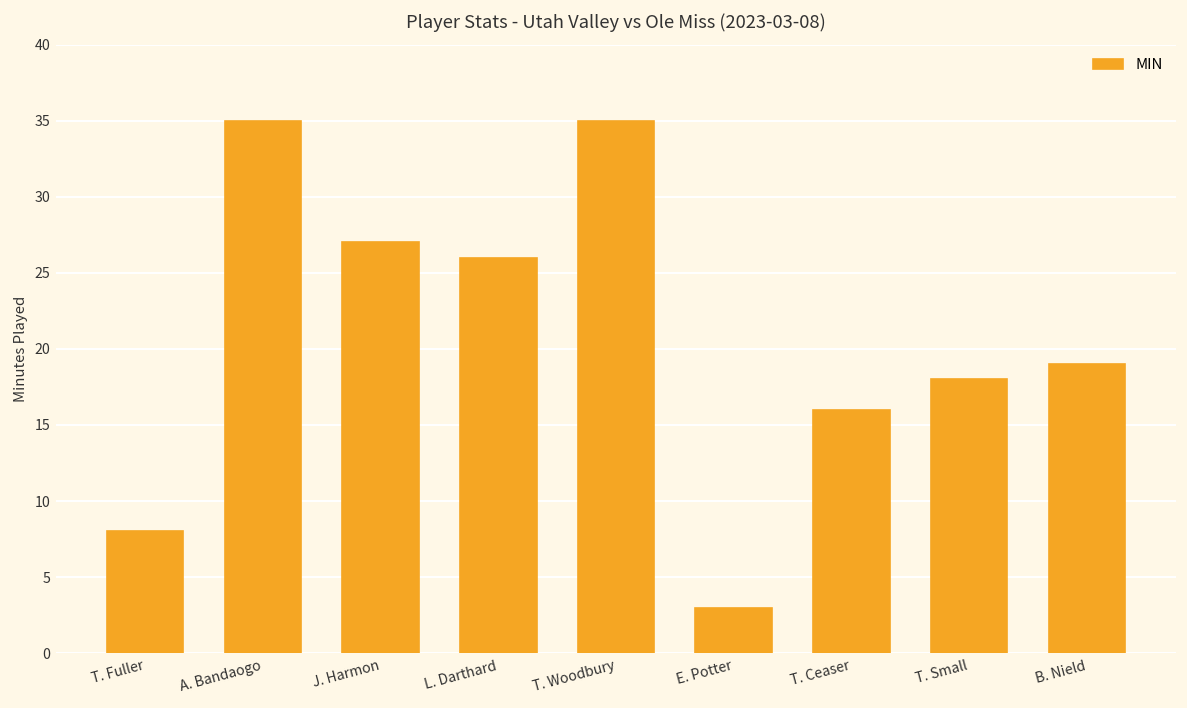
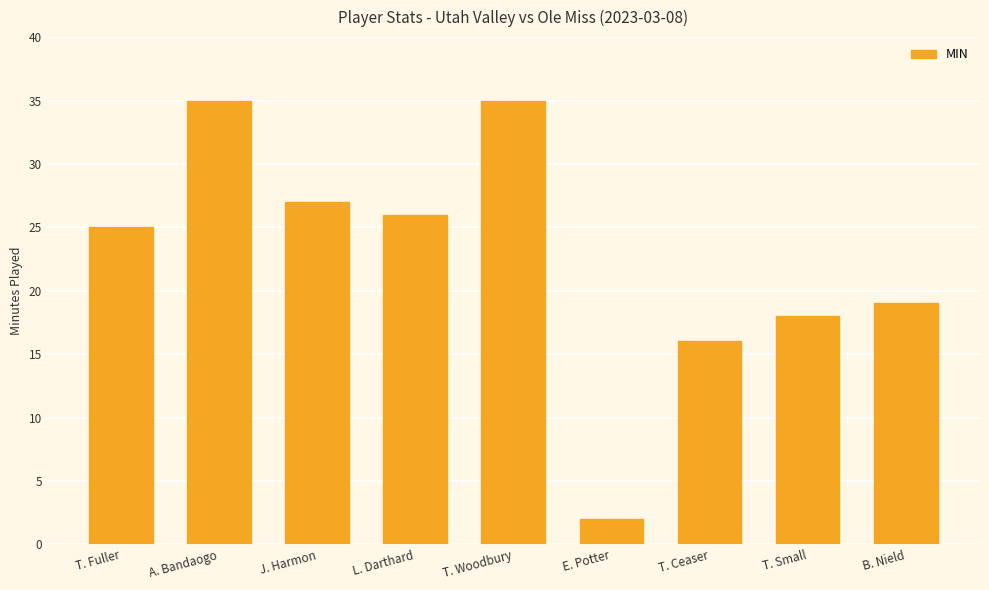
T. Fuller: 8 -> 25
E. Potter: 3 -> 2
